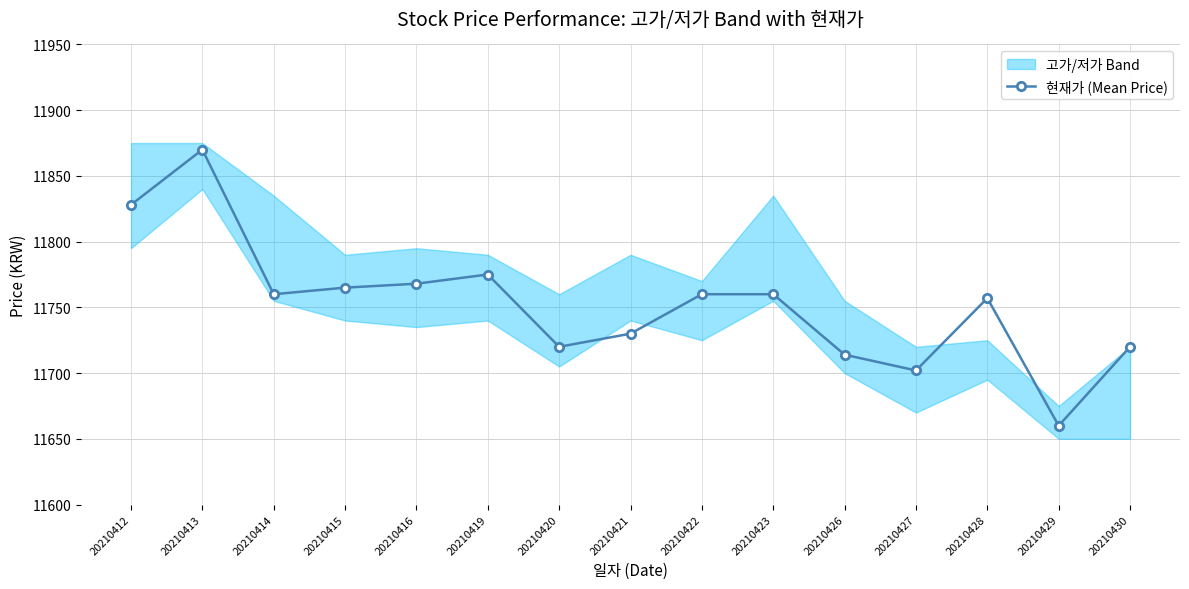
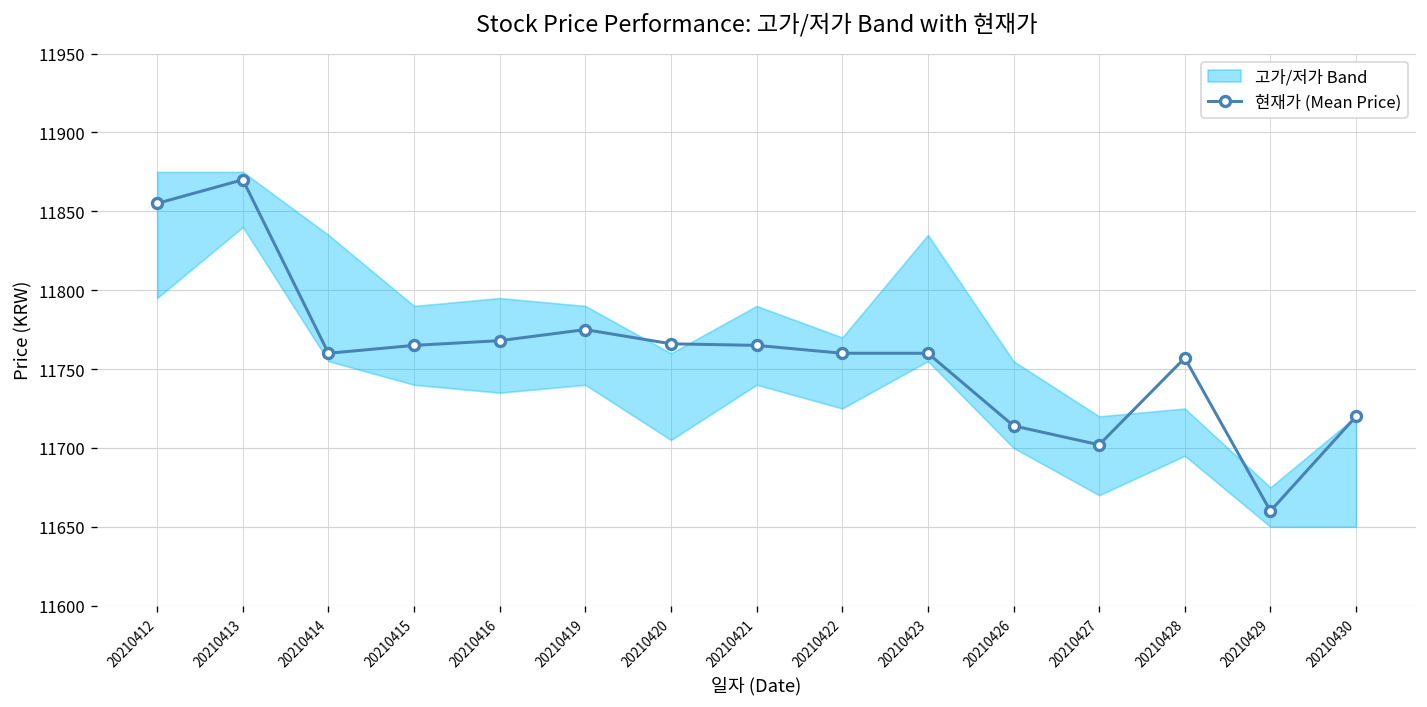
현재가 (Mean Price), 20210412: 11828 -> 11855
현재가 (Mean Price), 20210420: 11720 -> 11766
현재가 (Mean Price), 20210421: 11730 -> 11765
